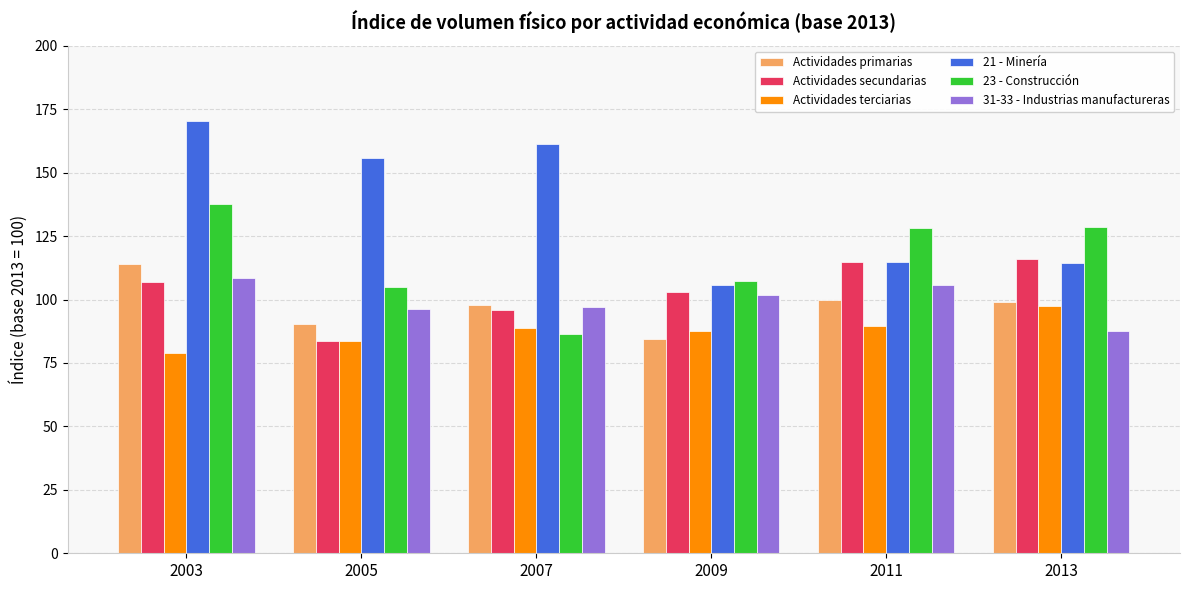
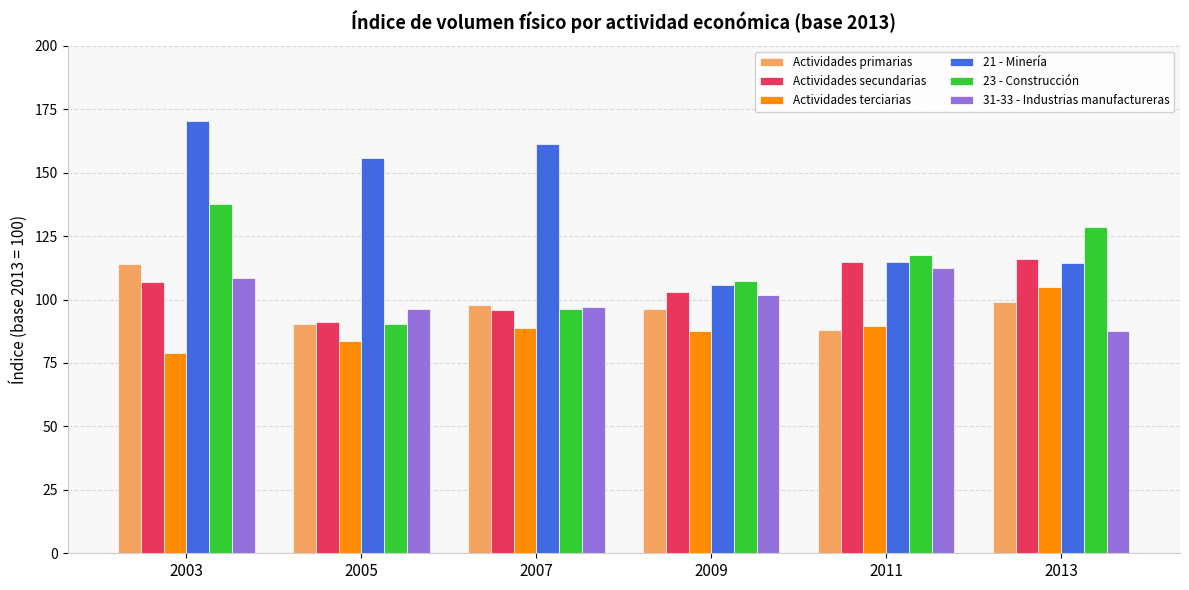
Actividades secundarias, 2005: 84 -> 91
23 - Construcción, 2005: 105 -> 90
23 - Construcción, 2007: 86 -> 96
Actividades primarias, 2009: 84 -> 96
Actividades primarias, 2011: 100 -> 88
23 - Construcción, 2011: 128 -> 117
31-33 - Industrias manufactureras, 2011: 106 -> 112
Actividades terciarias, 2013: 97 -> 105
